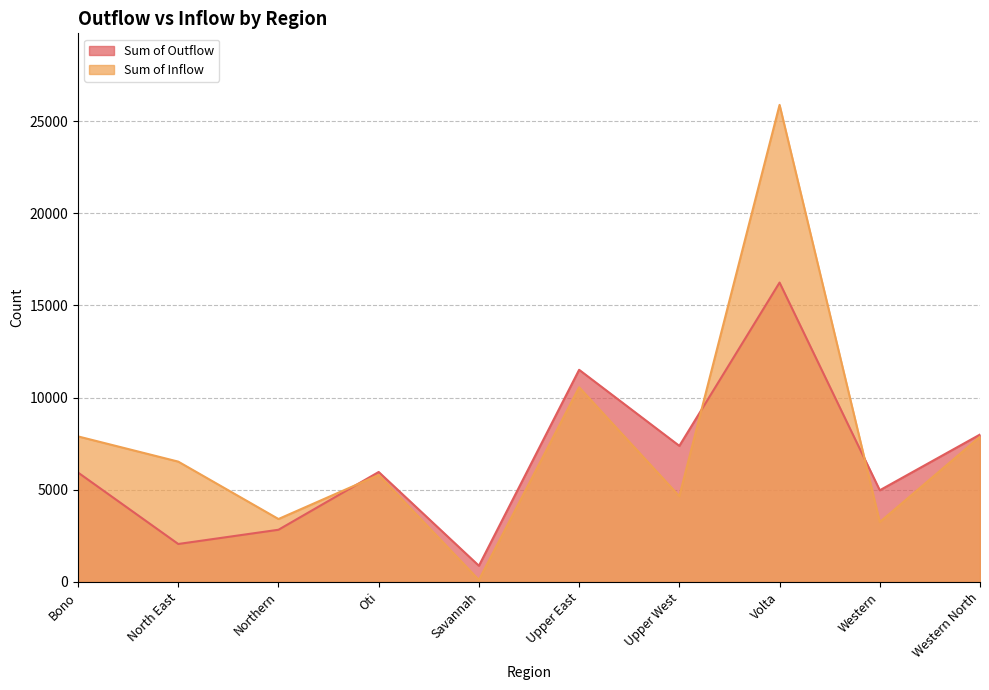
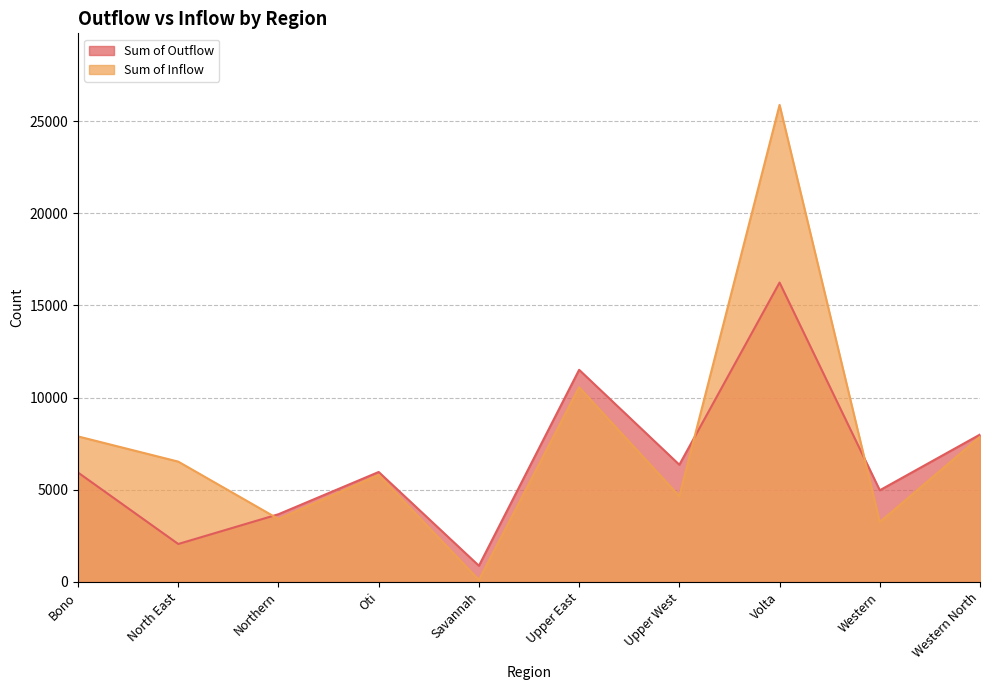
Sum of Outflow, Northern: 2800 -> 3700
Sum of Outflow, Upper West: 7400 -> 6400
